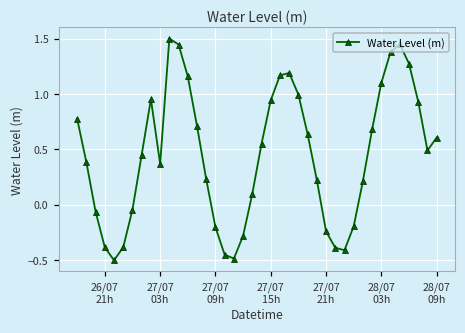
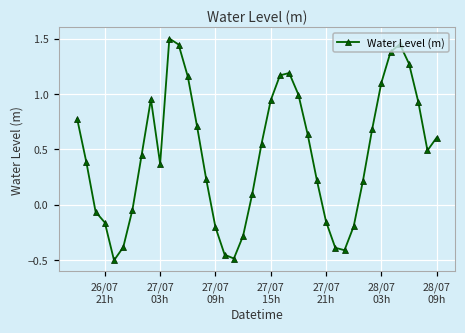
26/07 21h: -0.39 -> -0.16
27/07 21h: -0.24 -> -0.16
